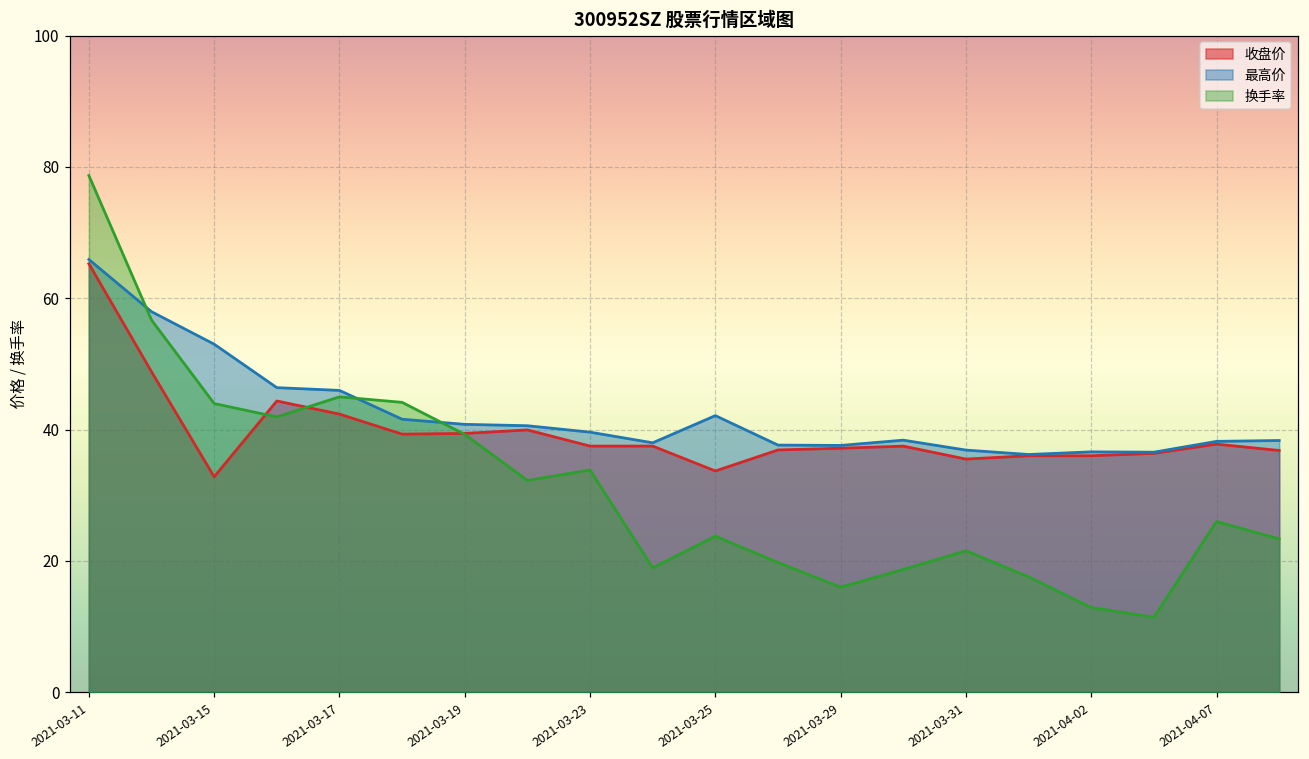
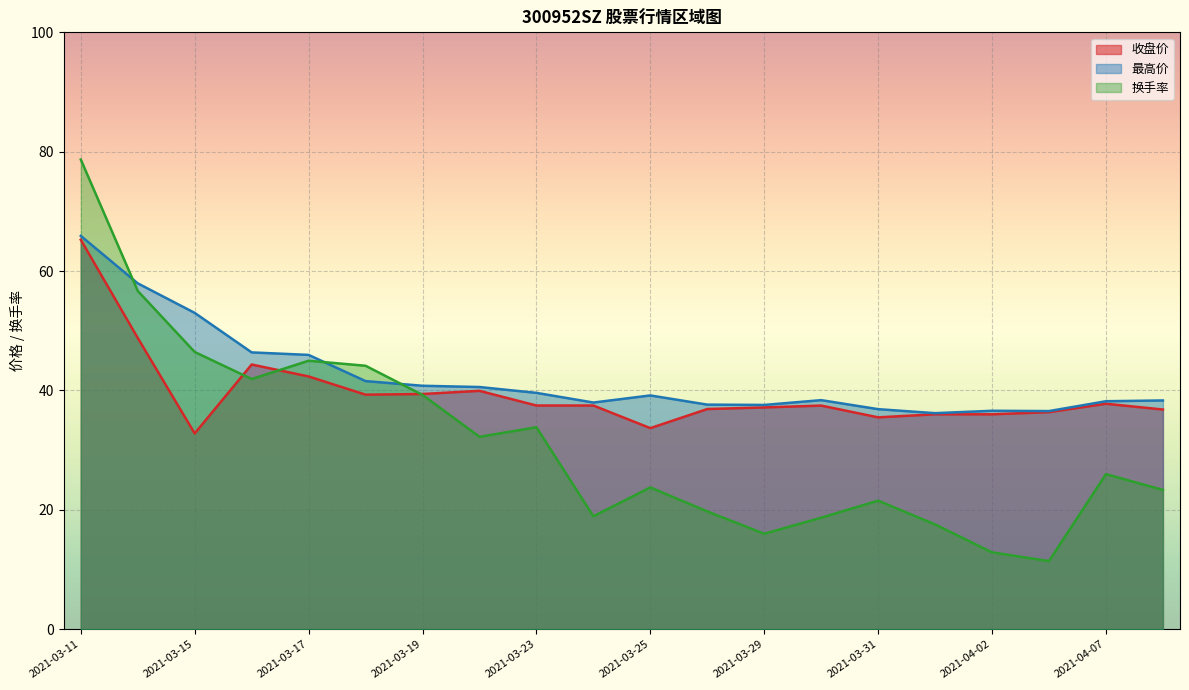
换手率, 2021-03-15: 44 -> 46
最高价, 2021-03-25: 42 -> 39
